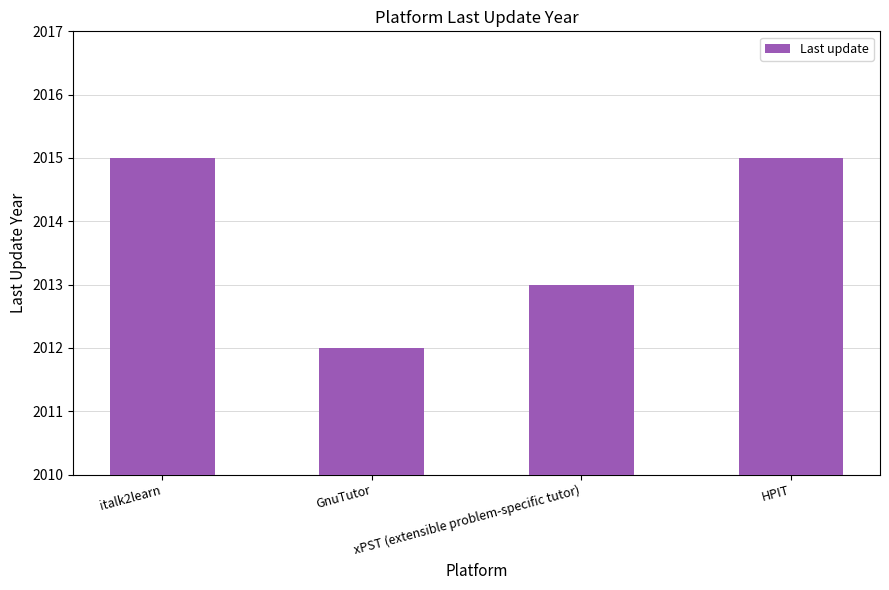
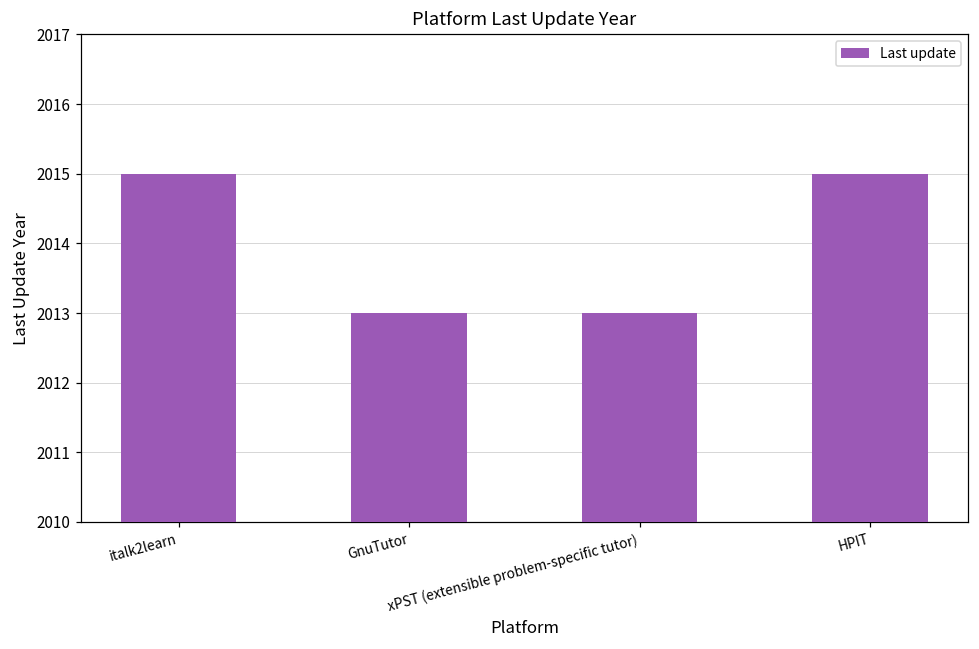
GnuTutor: 2012 -> 2013
